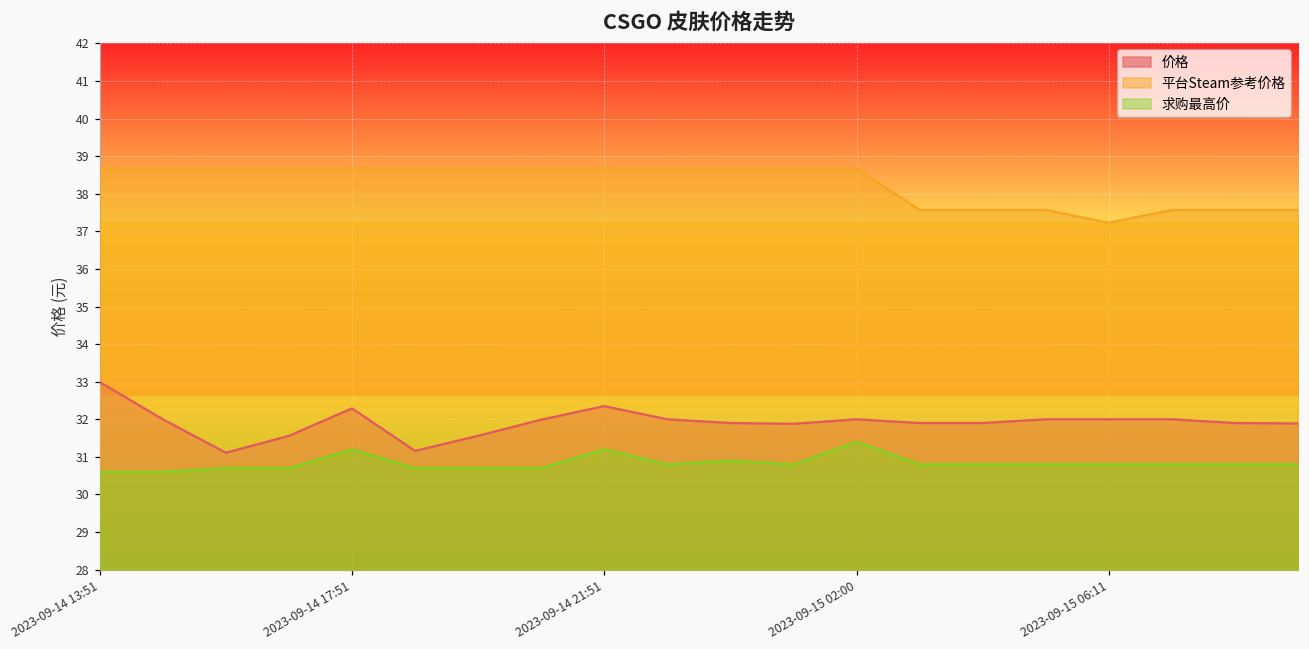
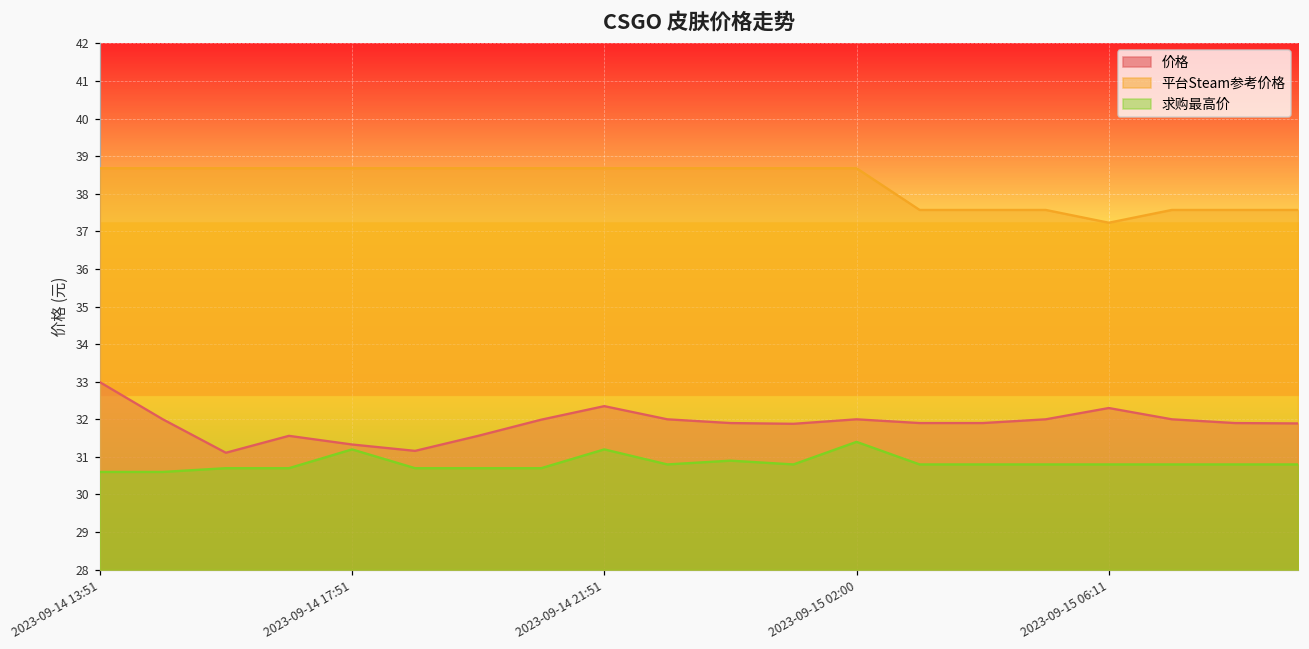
价格, 2023-09-14 17:51: 32.3 -> 31.3
价格, 2023-09-15 06:11: 32.0 -> 32.3
